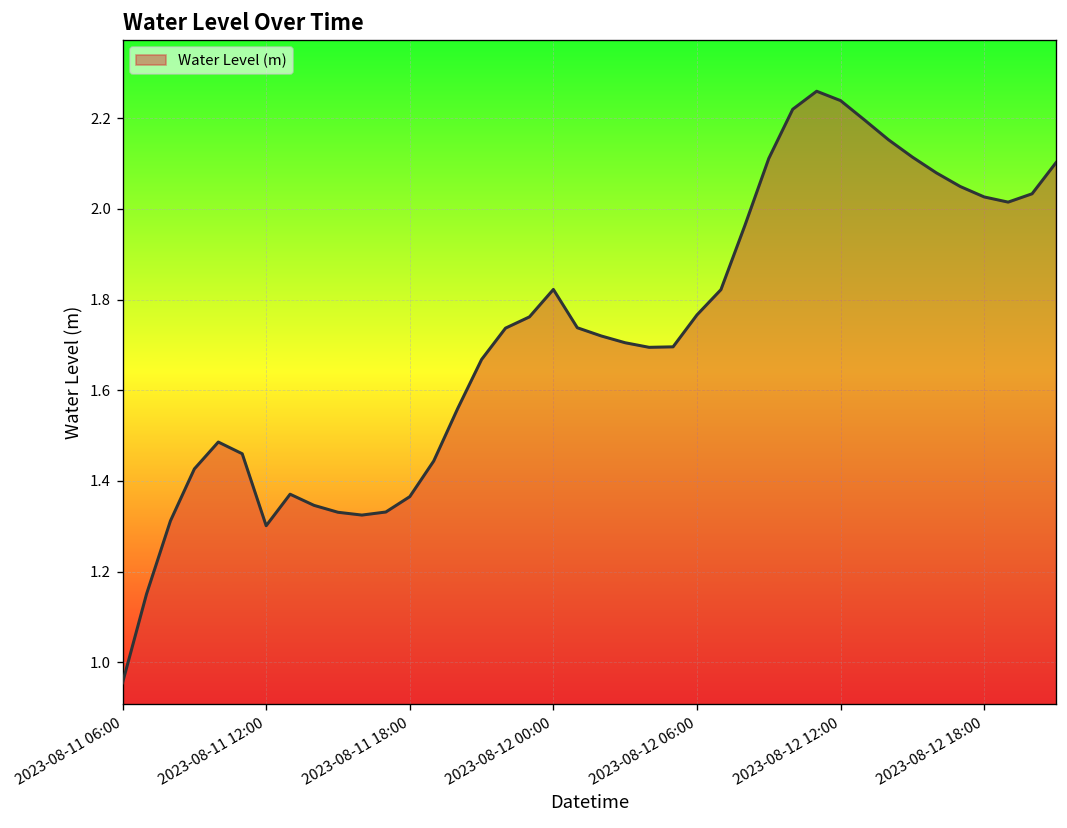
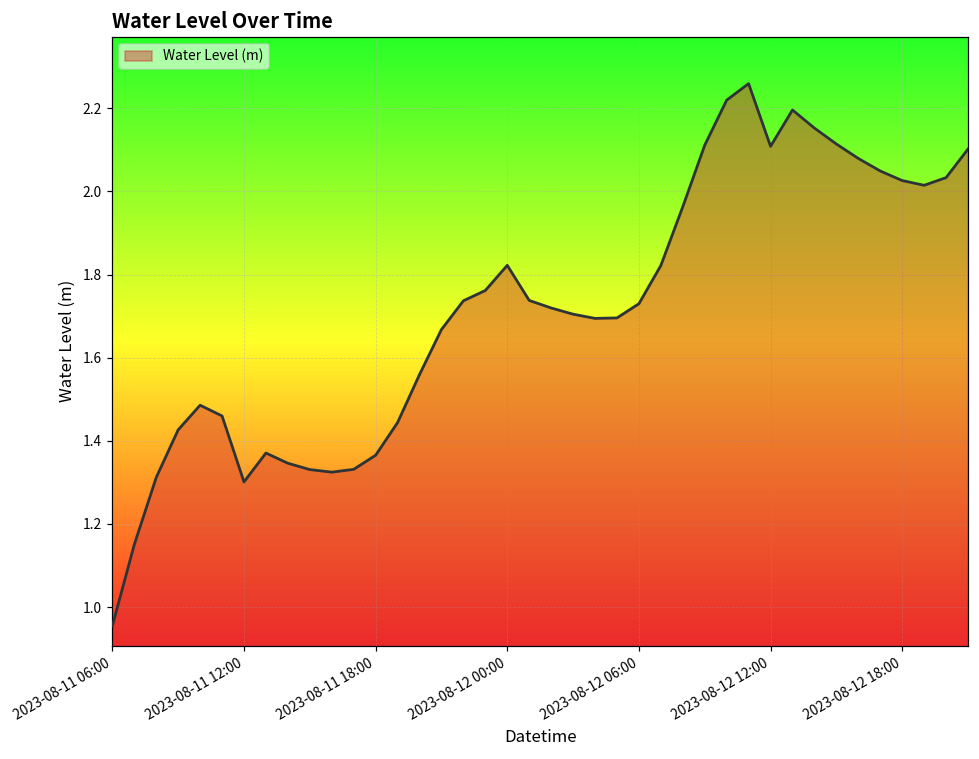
2023-08-12 06:00: 1.77 -> 1.73
2023-08-12 12:00: 2.24 -> 2.11
